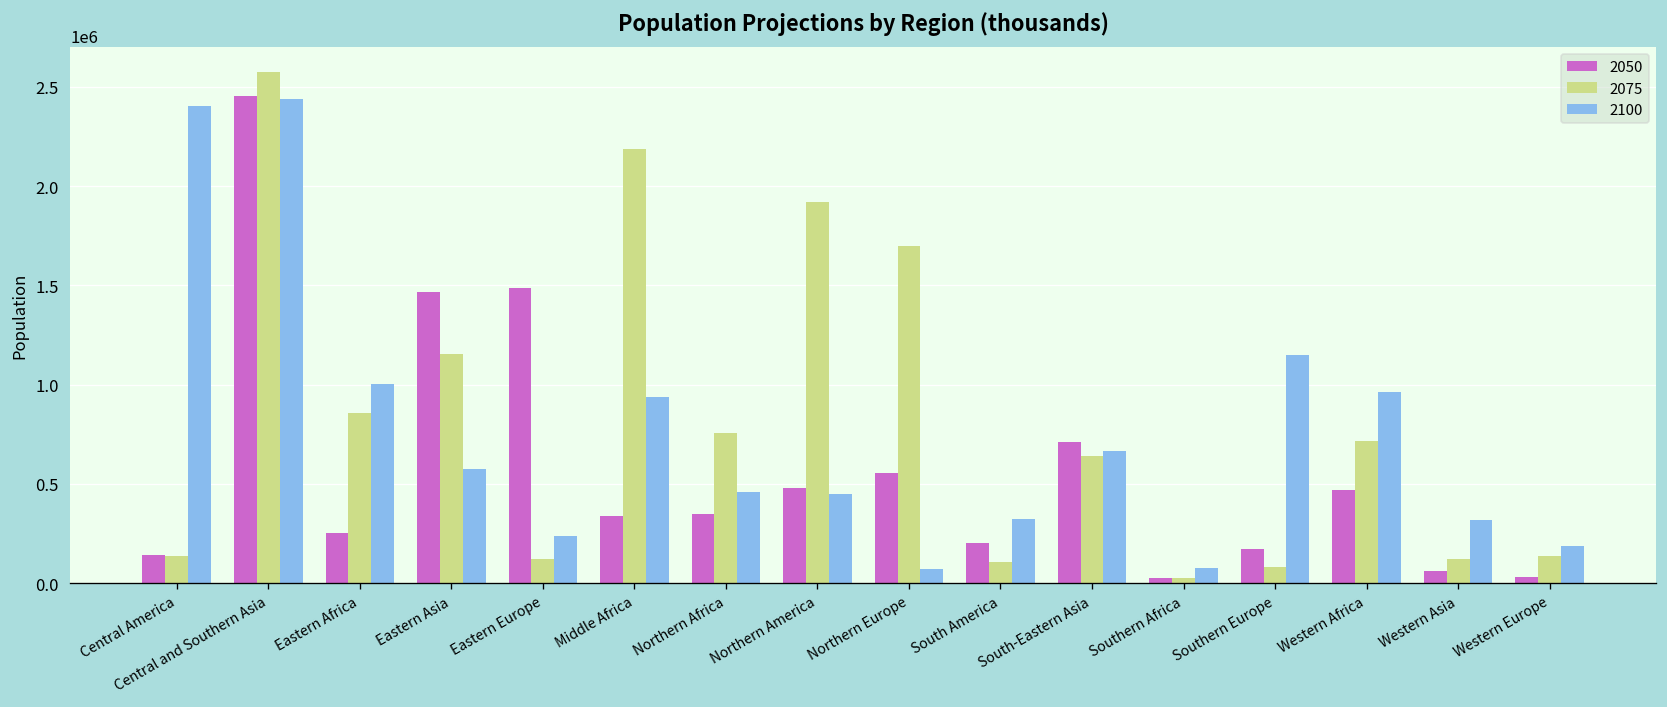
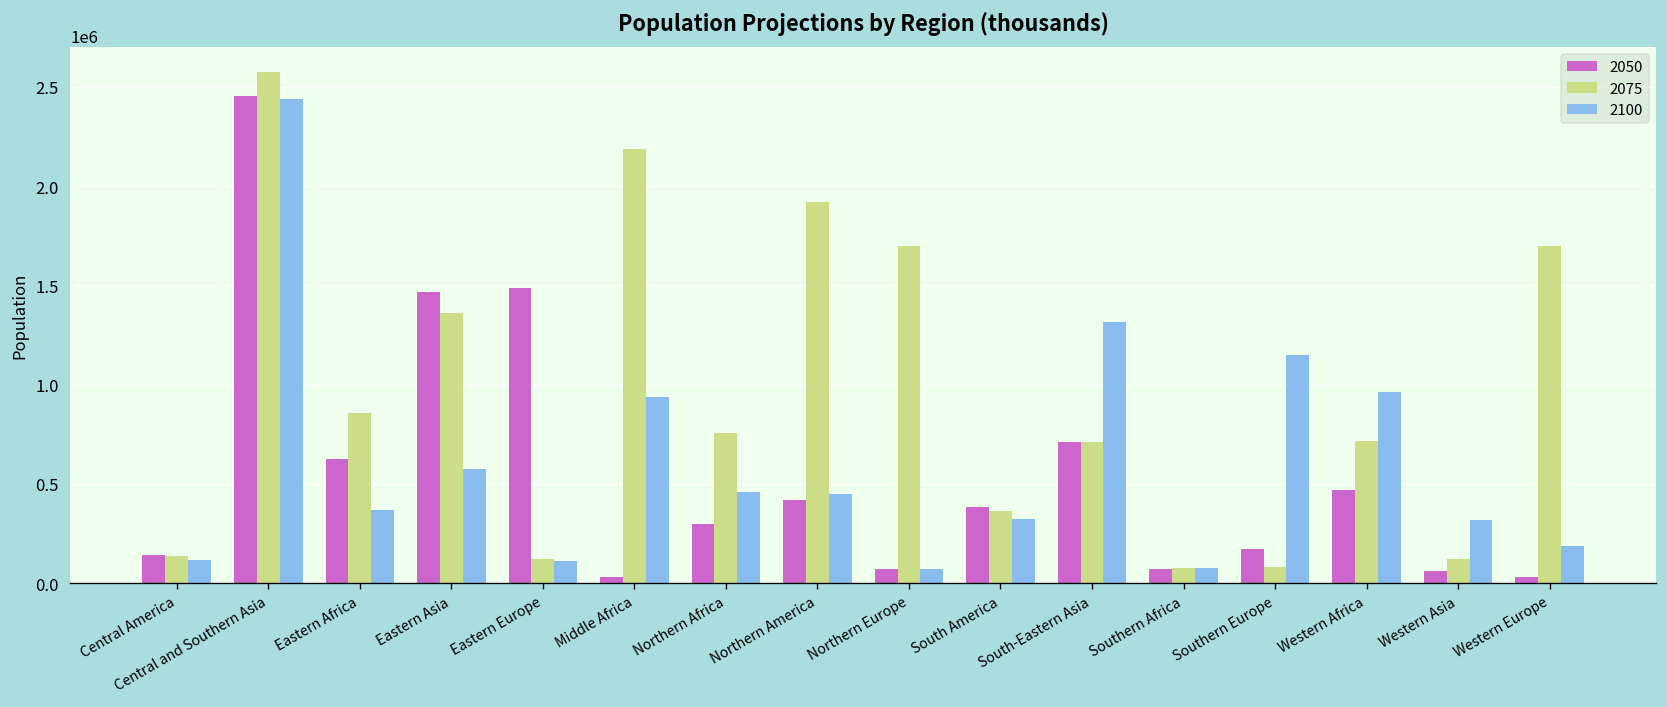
2100, Central America: 2400000 -> 120000
2050, Eastern Africa: 250000 -> 630000
2100, Eastern Africa: 1000000 -> 370000
2075, Eastern Asia: 1150000 -> 1360000
2100, Eastern Europe: 240000 -> 110000
2050, Middle Africa: 340000 -> 30000
2050, Northern Africa: 350000 -> 300000
2050, Northern America: 480000 -> 420000
2050, Northern Europe: 560000 -> 70000
2050, South America: 200000 -> 380000
2075, South America: 110000 -> 360000
2075, South-Eastern Asia: 640000 -> 710000
2100, South-Eastern Asia: 670000 -> 1310000
2050, Southern Africa: 20000 -> 70000
2075, Southern Africa: 20000 -> 80000
2075, Western Europe: 140000 -> 1700000
